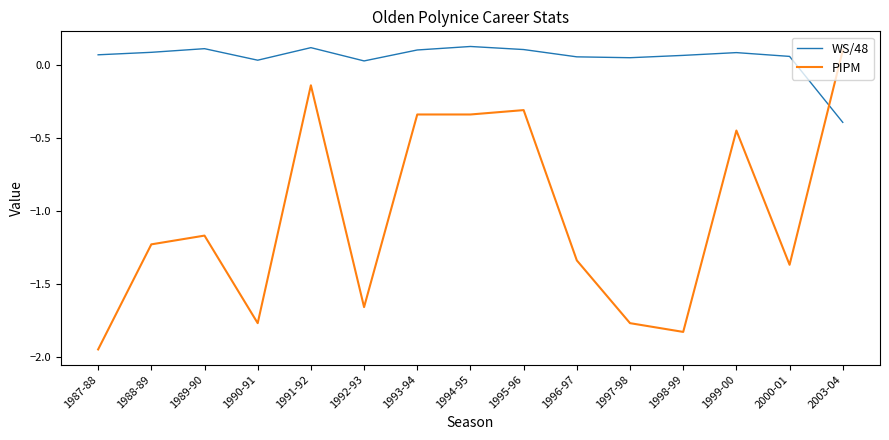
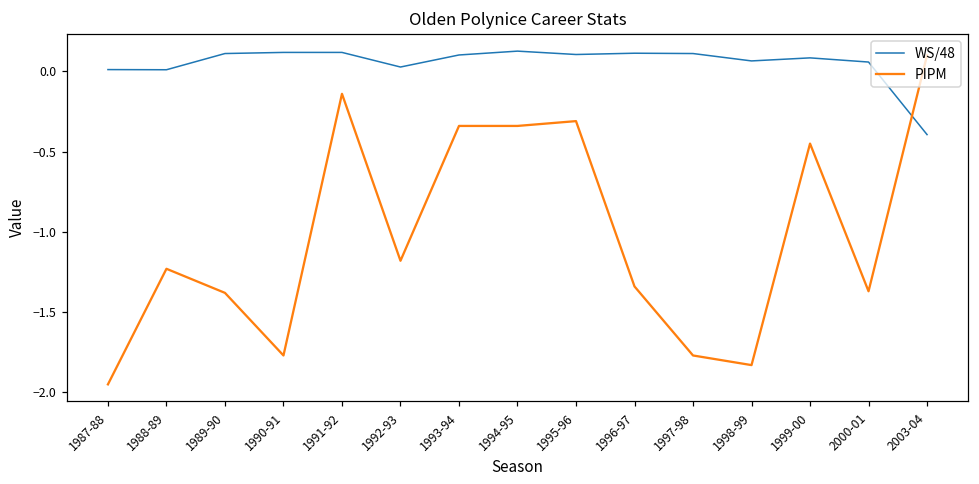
WS/48, 1987-88: 0.07 -> 0.01
WS/48, 1988-89: 0.09 -> 0.01
PIPM, 1989-90: -1.17 -> -1.38
WS/48, 1990-91: 0.03 -> 0.12
PIPM, 1992-93: -1.66 -> -1.18
WS/48, 1996-97: 0.06 -> 0.11
WS/48, 1997-98: 0.05 -> 0.11
